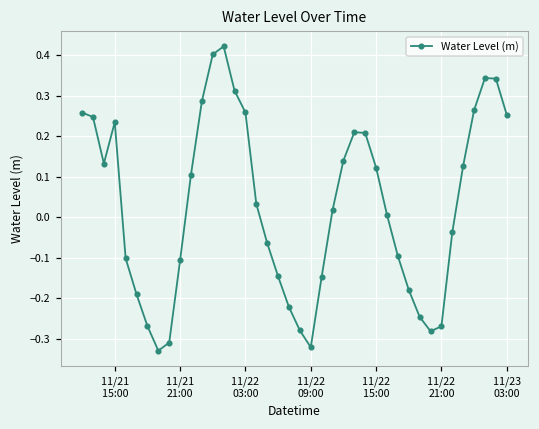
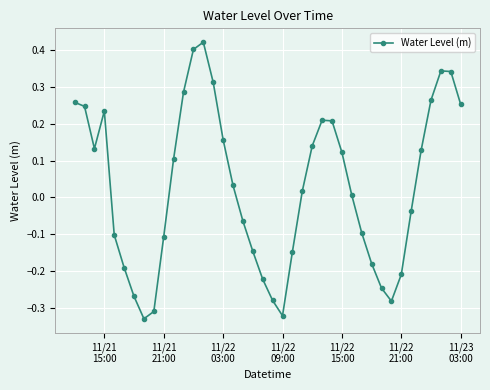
11/22 03:00: 0.26 -> 0.16
11/22 21:00: -0.27 -> -0.21
